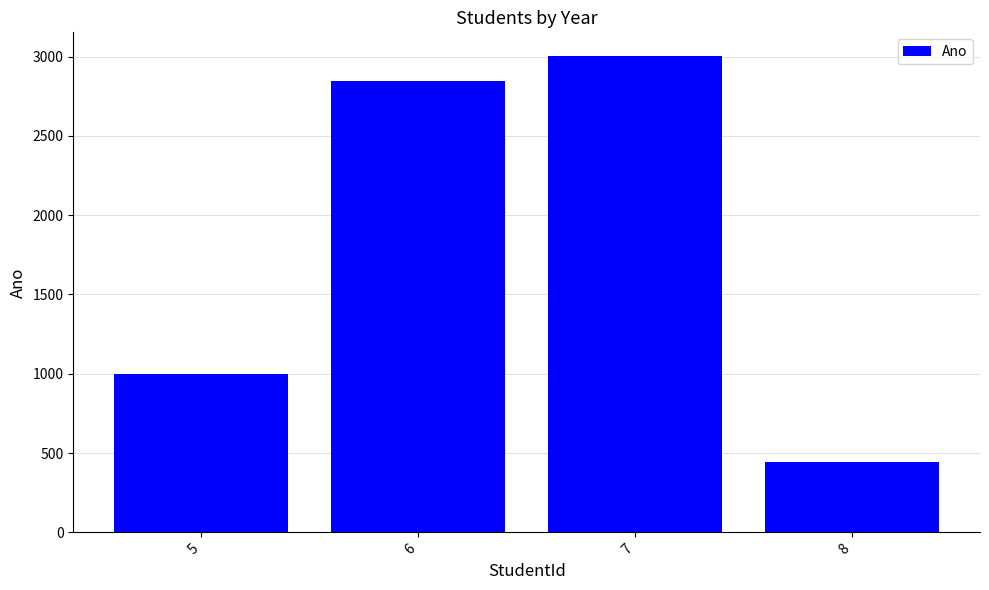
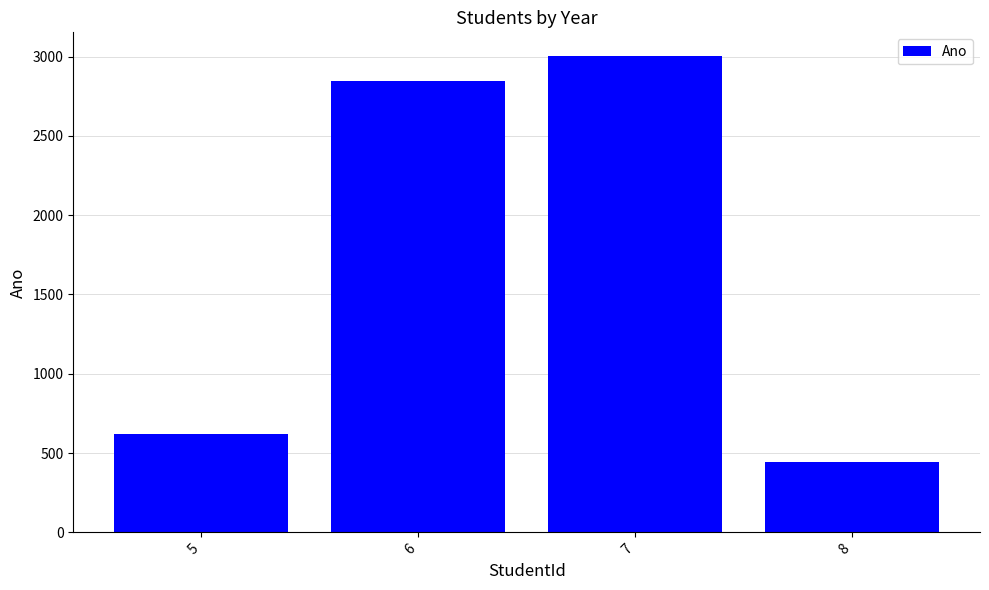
5: 1000 -> 620
